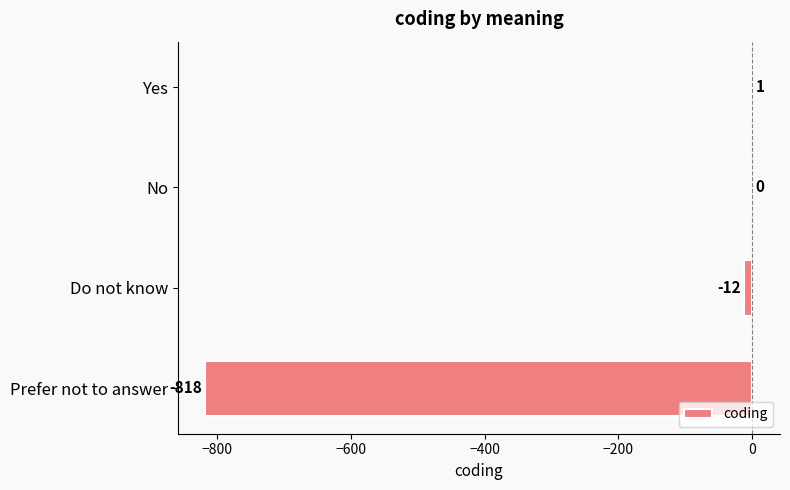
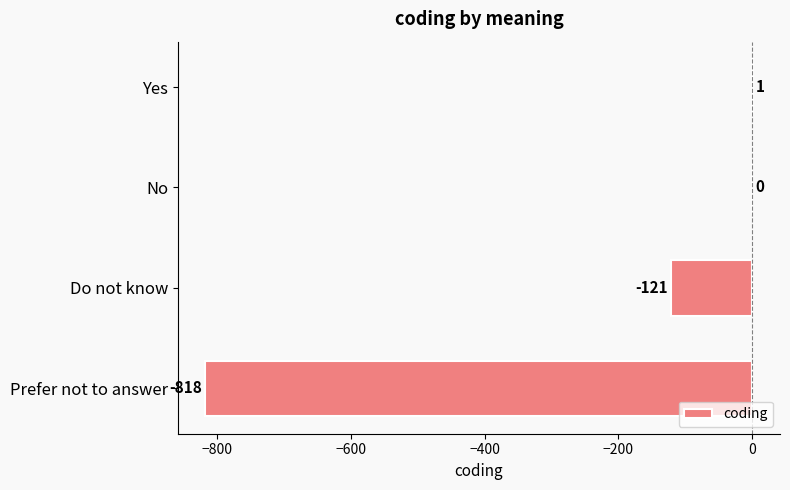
Do not know: -12 -> -121
